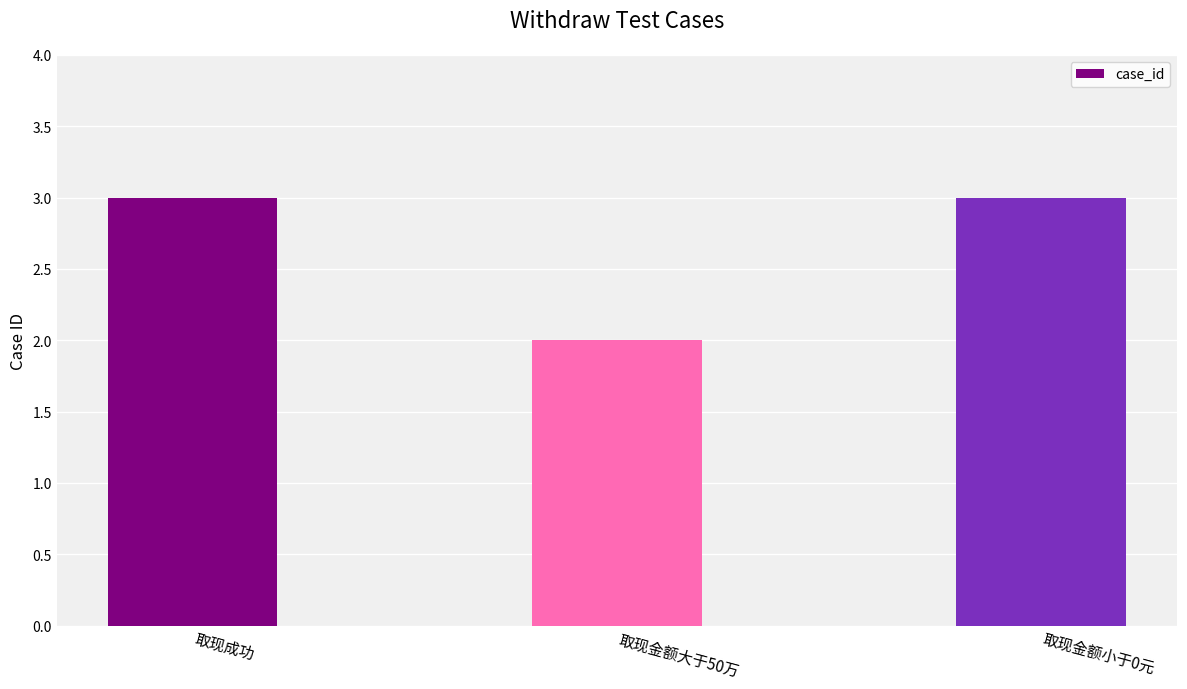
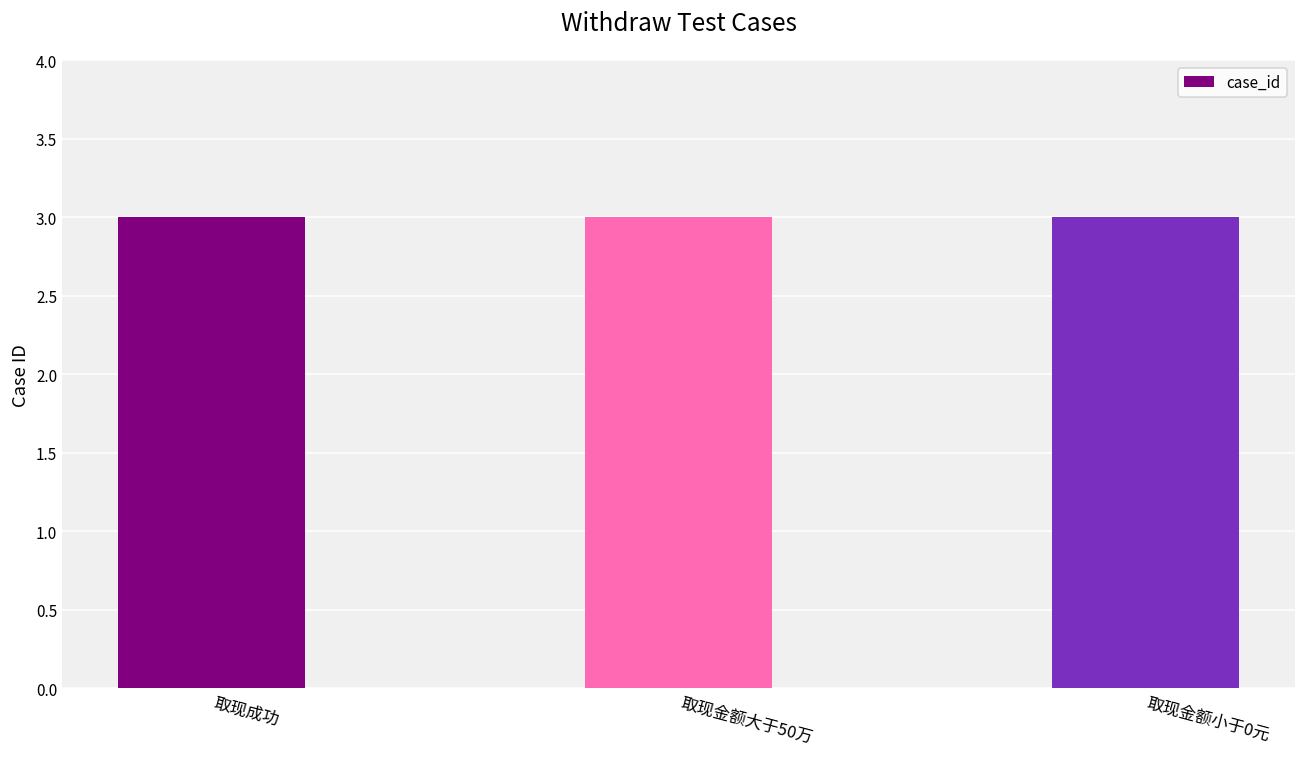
取现金额大于50万: 2 -> 3
